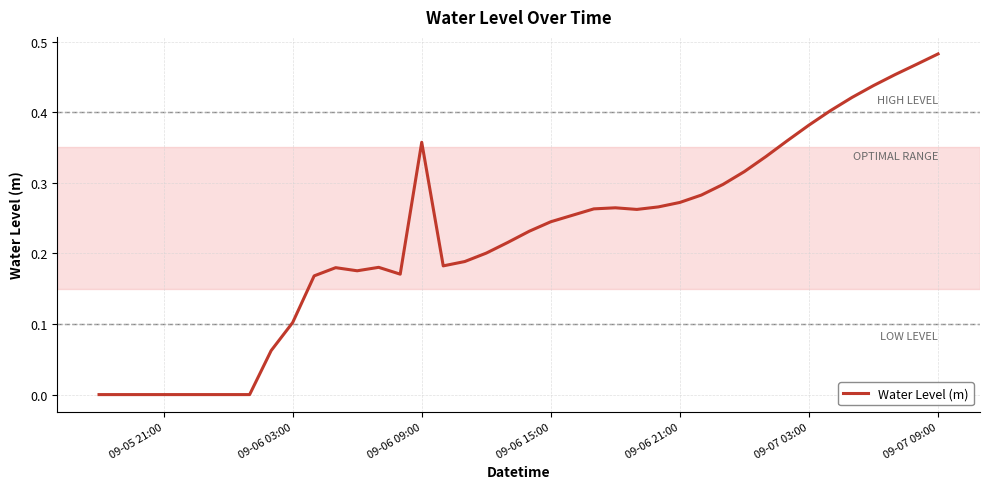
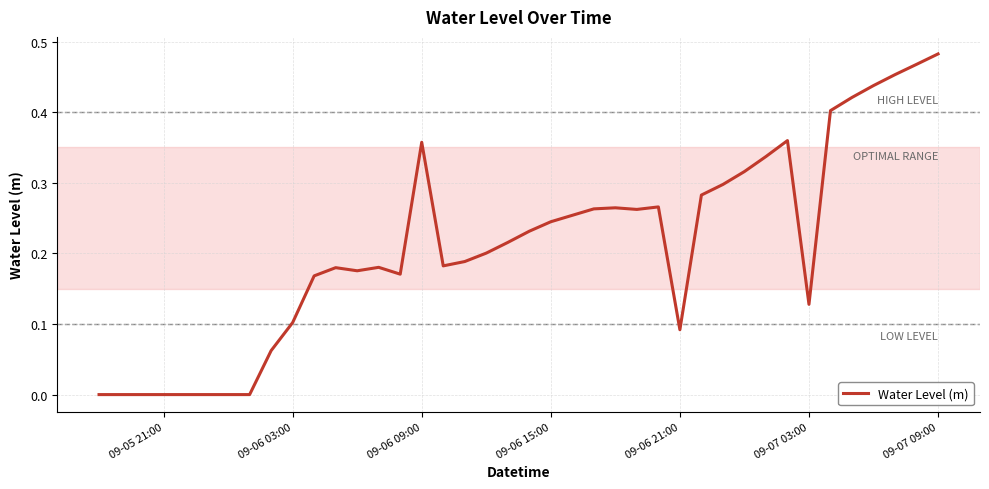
09-06 21:00: 0.27 -> 0.09
09-07 03:00: 0.38 -> 0.13
